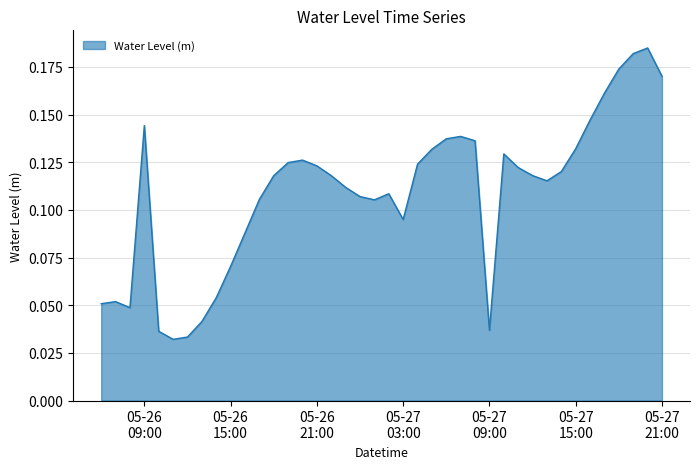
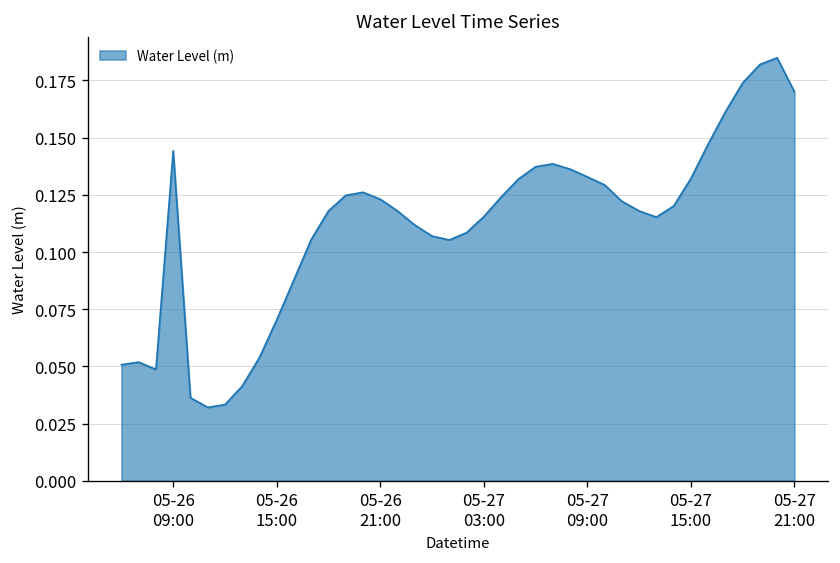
05-27 03:00: 0.095 -> 0.115
05-27 09:00: 0.037 -> 0.133
